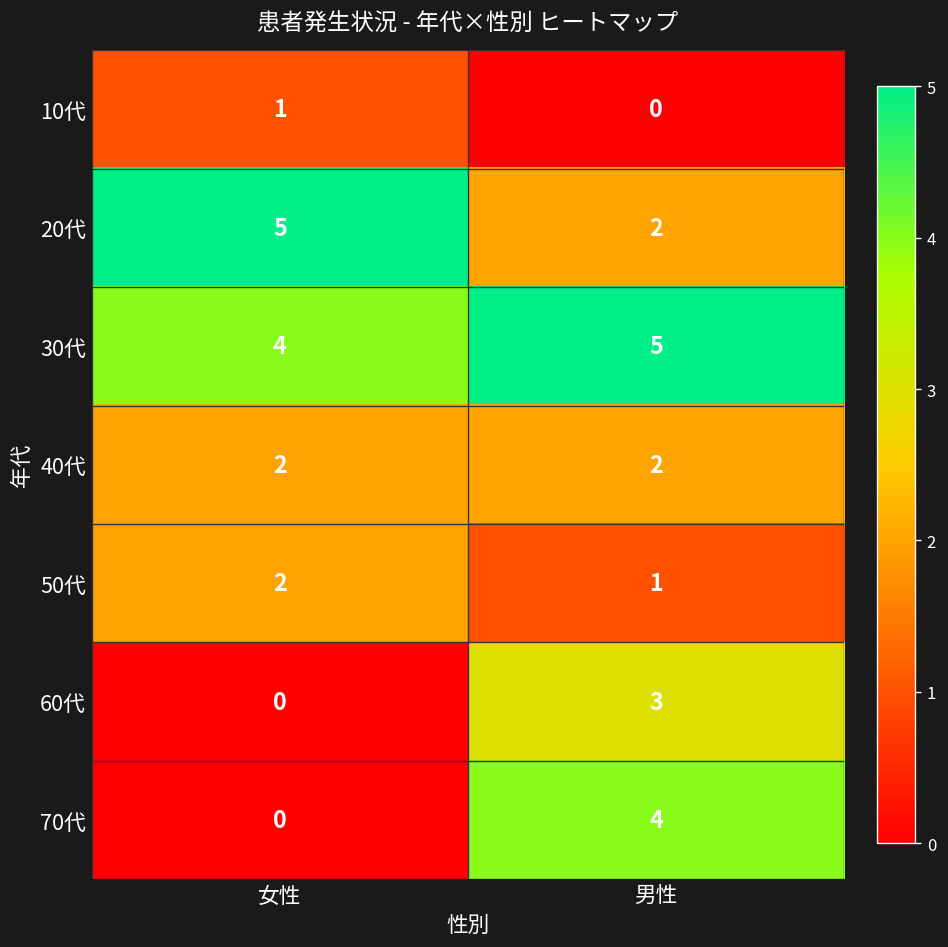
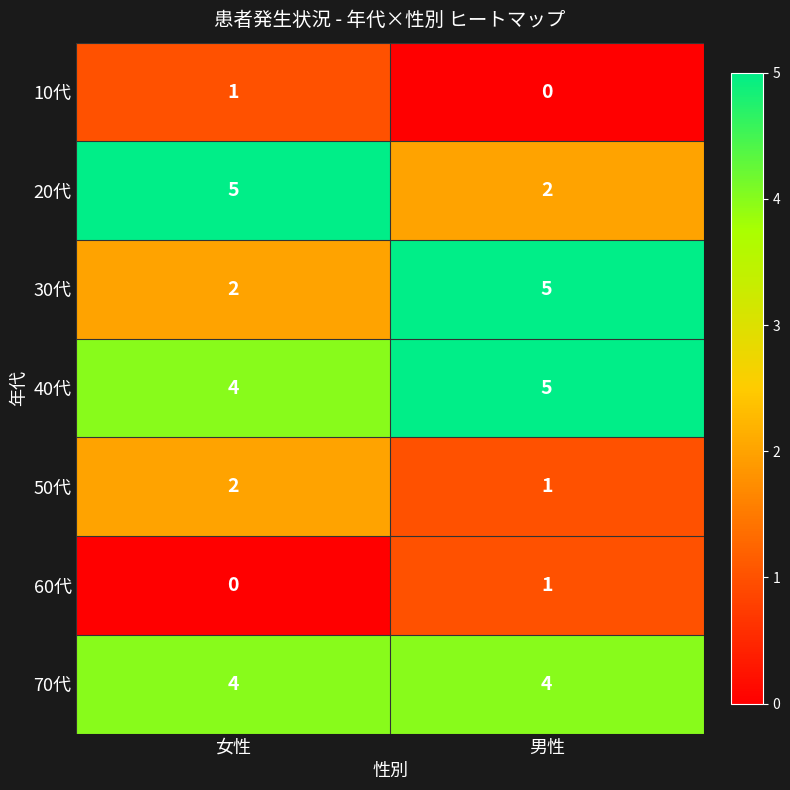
30代, 女性: 4 -> 2
40代, 女性: 2 -> 4
40代, 男性: 2 -> 5
60代, 男性: 3 -> 1
70代, 女性: 0 -> 4
